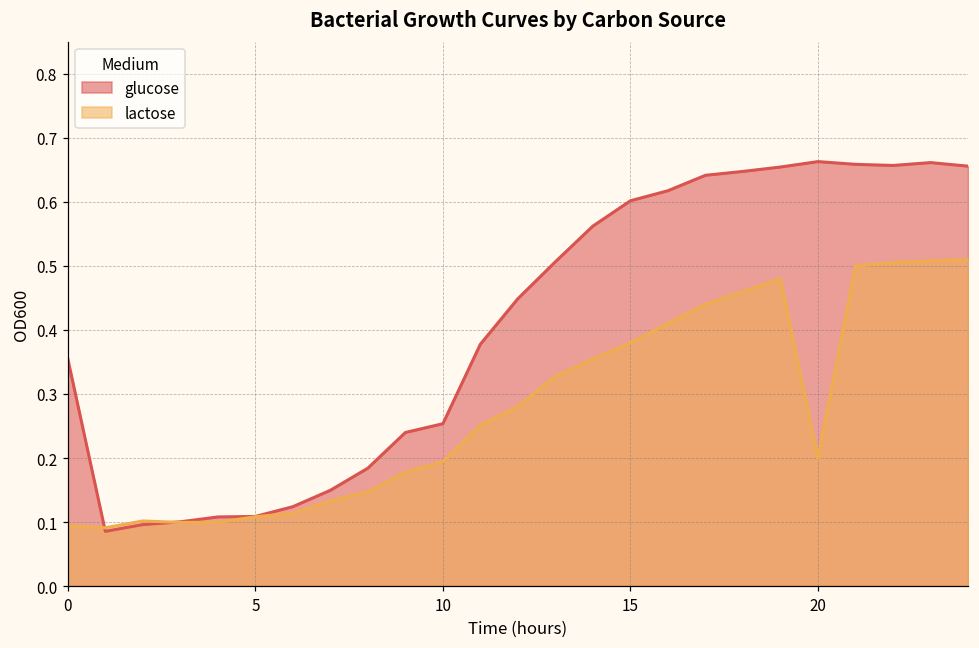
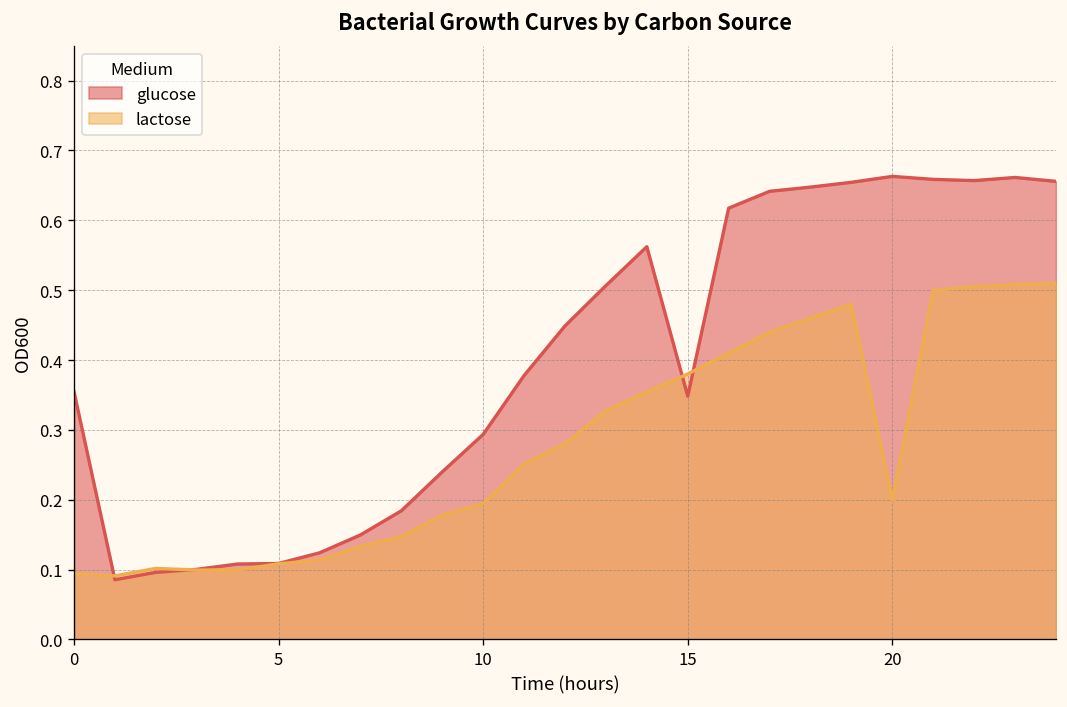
glucose, 10: 0.25 -> 0.29
glucose, 15: 0.60 -> 0.35
